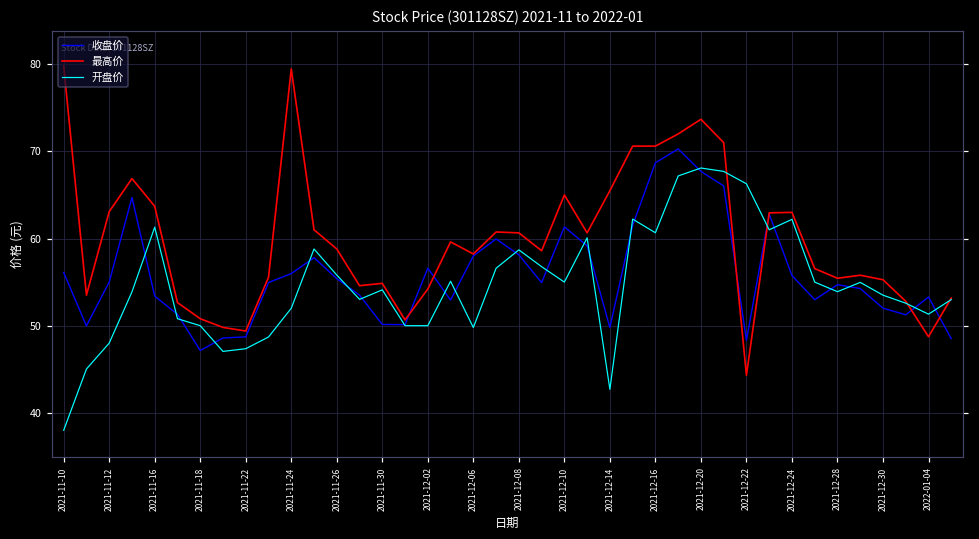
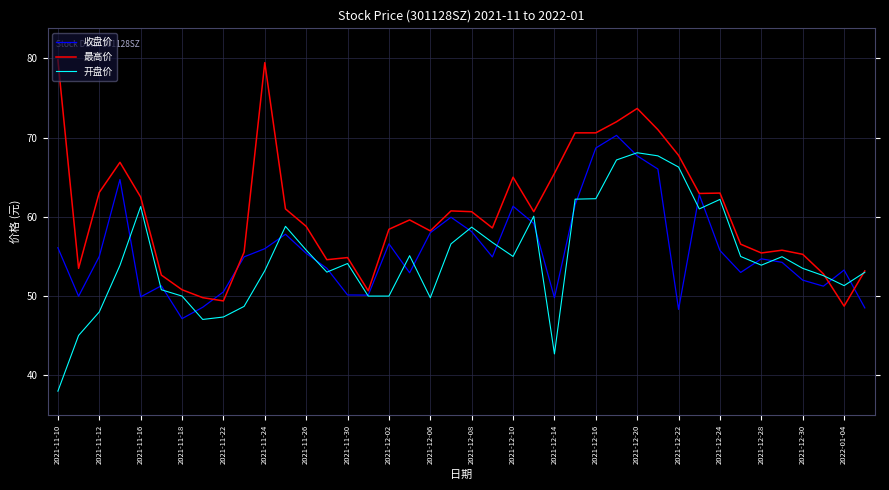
收盘价, 2021-11-16: 53 -> 50
最高价, 2021-11-16: 64 -> 63
收盘价, 2021-11-22: 49 -> 51
开盘价, 2021-11-24: 52 -> 53
最高价, 2021-12-02: 54 -> 58
开盘价, 2021-12-16: 61 -> 62
最高价, 2021-12-22: 44 -> 68
